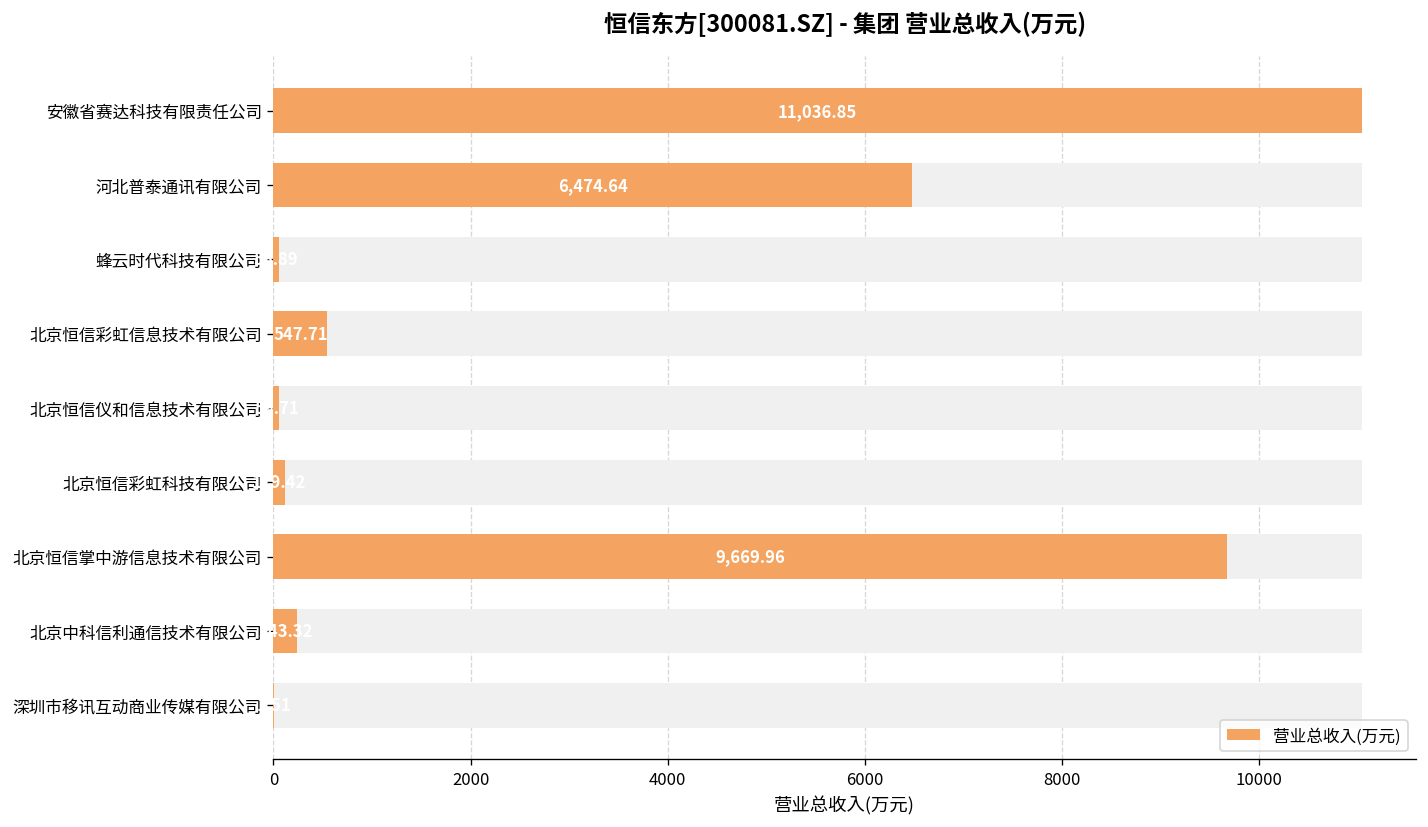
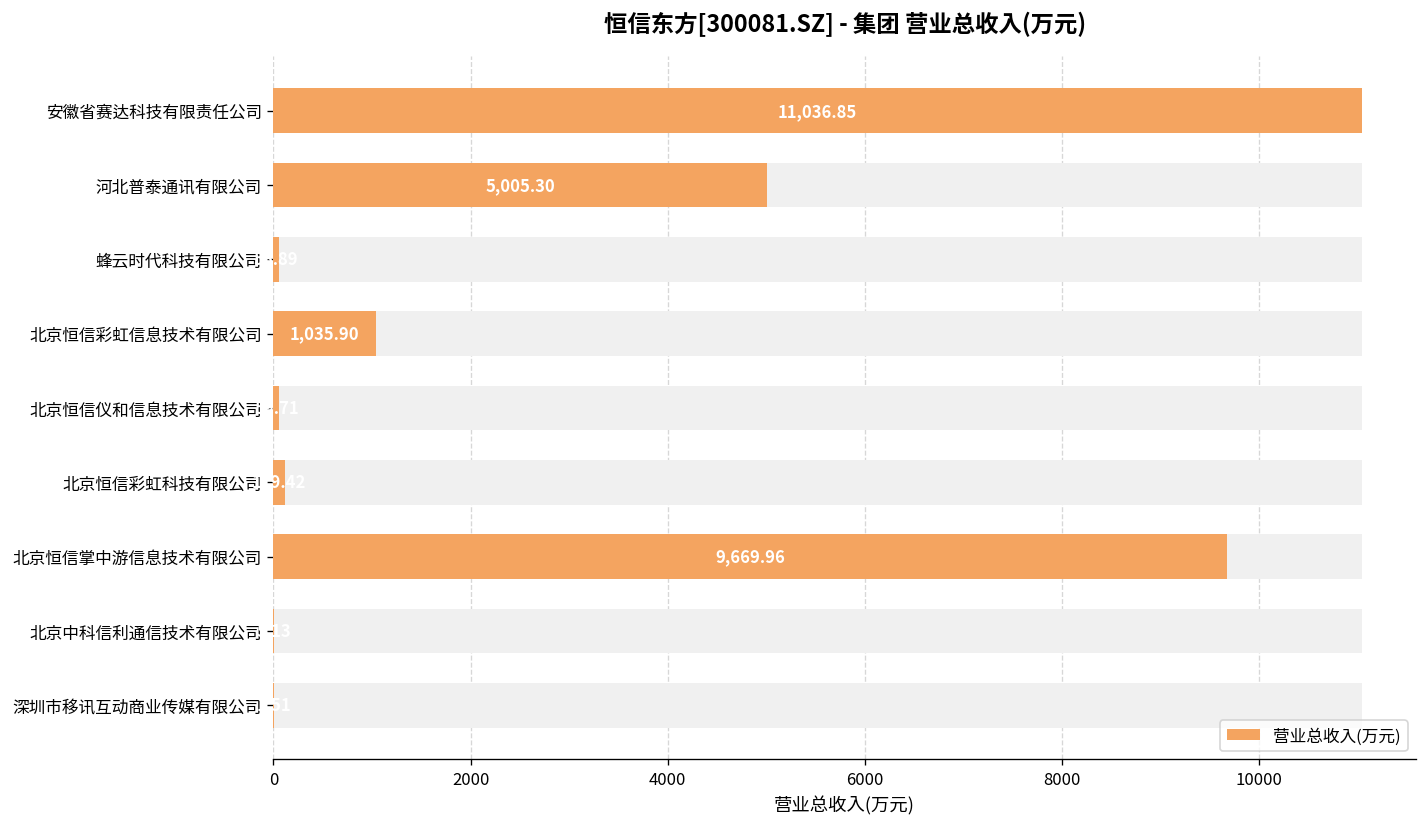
营业总收入(万元), 河北普泰通讯有限公司: 6,474.64 -> 5,005.30
营业总收入(万元), 北京恒信彩虹信息技术有限公司: 547.71 -> 1,035.90
营业总收入(万元), 北京中科信利通信技术有限公司: 200 -> 0
